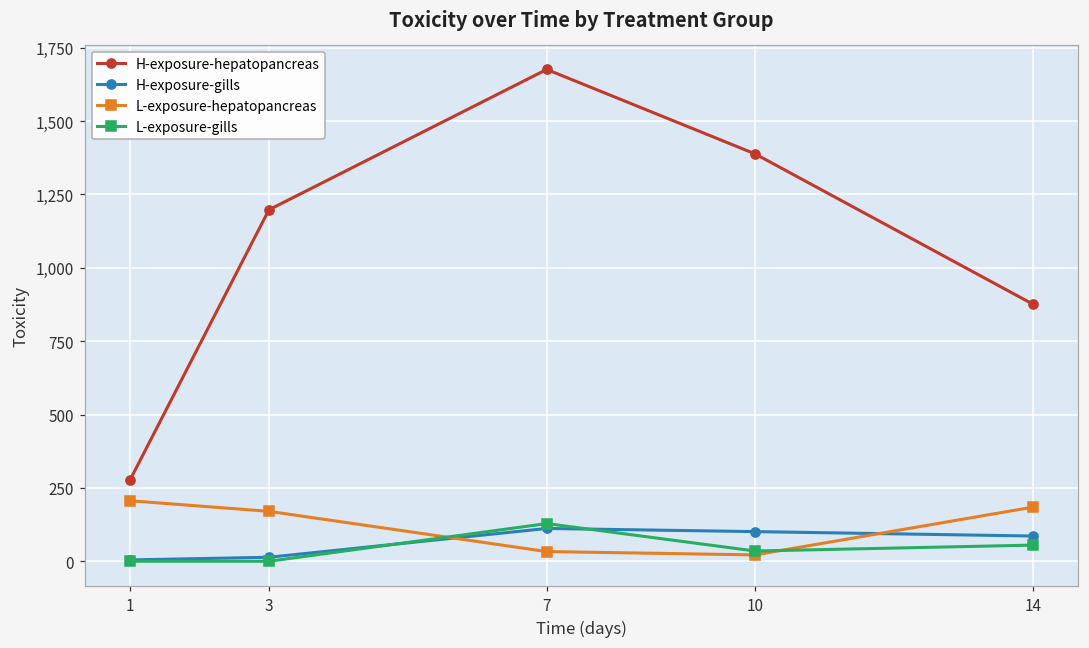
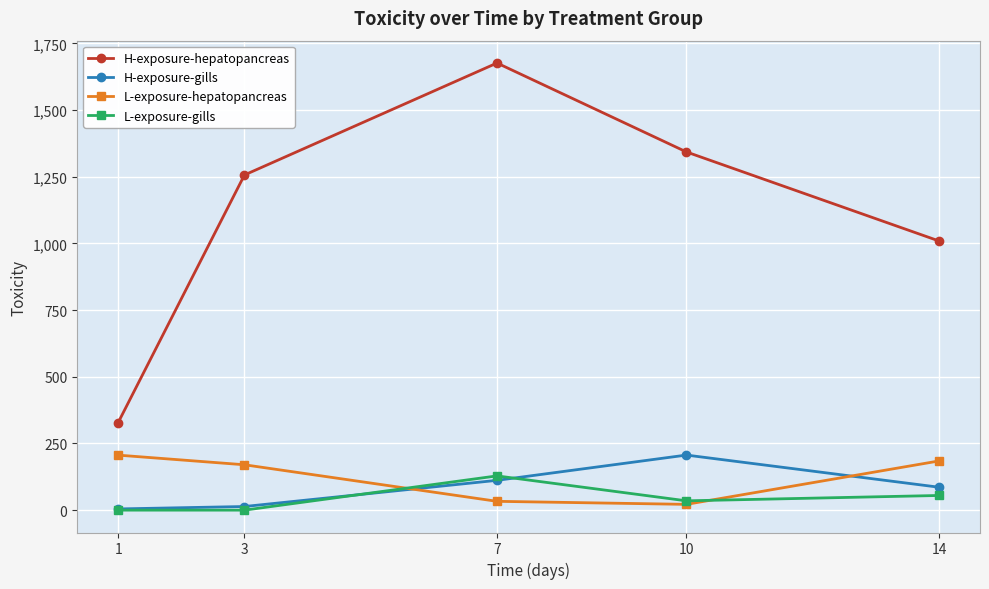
H-exposure-hepatopancreas, 1: 280 -> 330
H-exposure-hepatopancreas, 3: 1,200 -> 1,260
H-exposure-hepatopancreas, 10: 1,390 -> 1,340
H-exposure-gills, 10: 100 -> 210
H-exposure-hepatopancreas, 14: 880 -> 1,010
